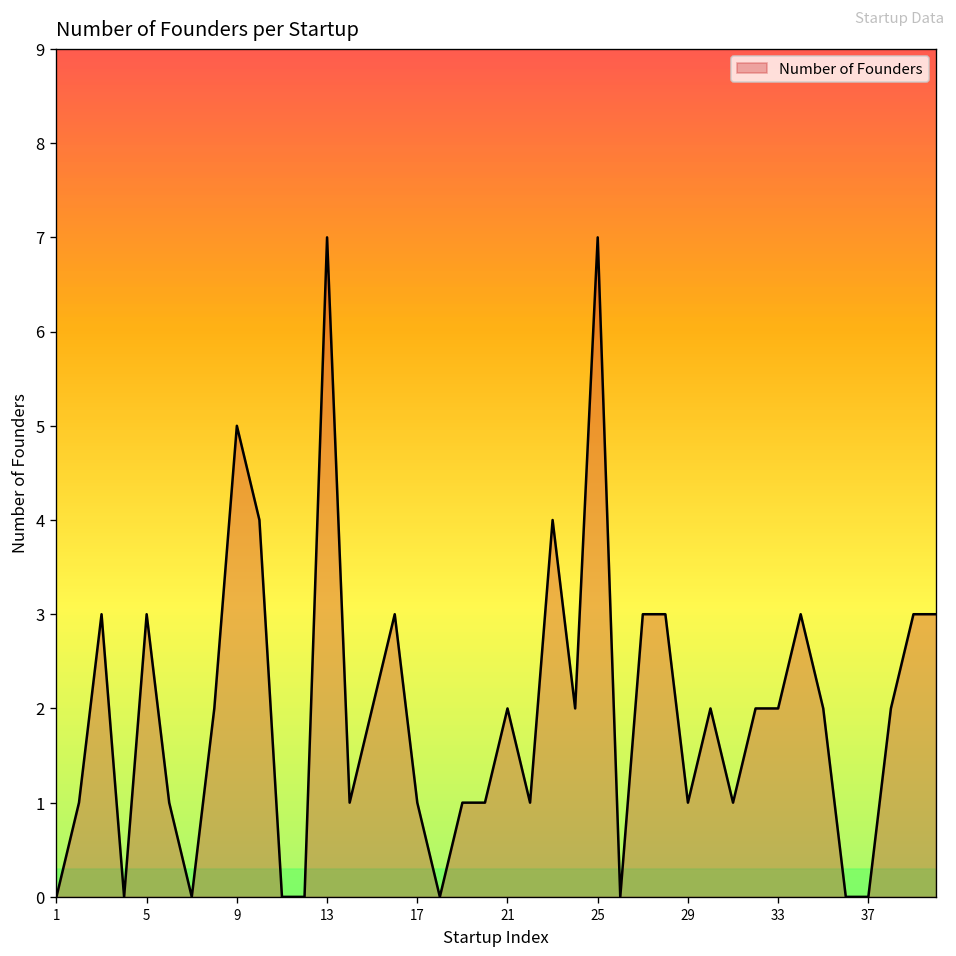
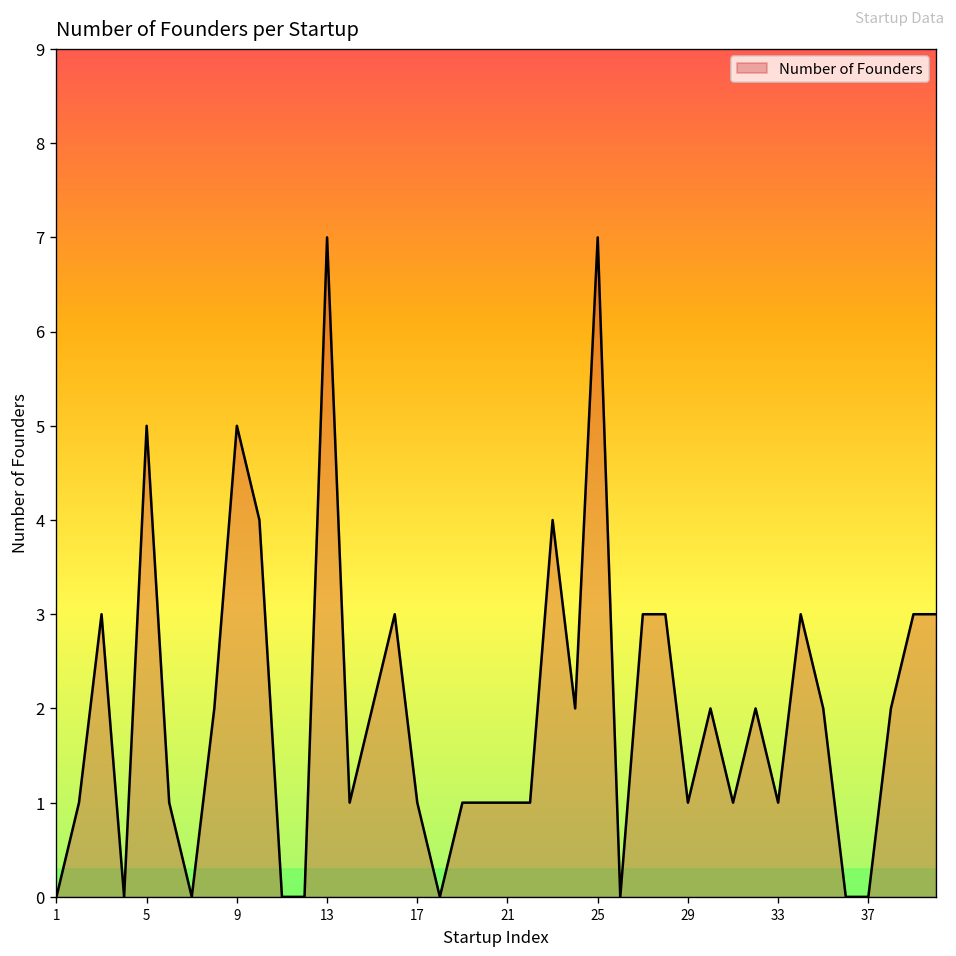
5: 3 -> 5
21: 2 -> 1
33: 2 -> 1
